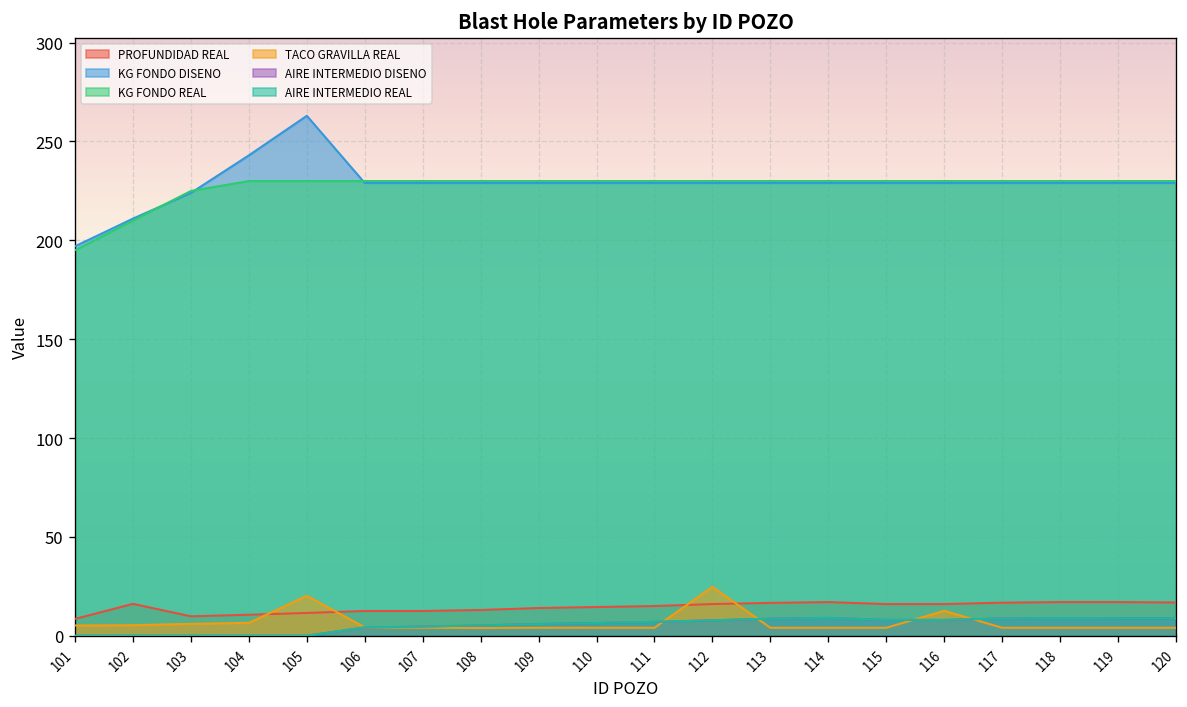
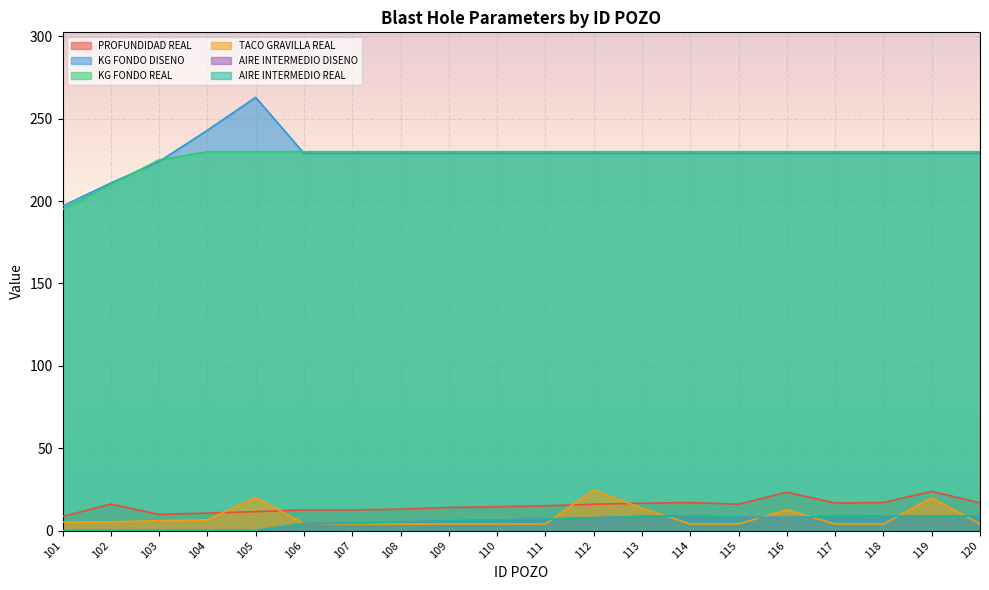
TACO GRAVILLA REAL, 113: 4 -> 14
PROFUNDIDAD REAL, 116: 16 -> 23
PROFUNDIDAD REAL, 119: 17 -> 24
TACO GRAVILLA REAL, 119: 4 -> 20
